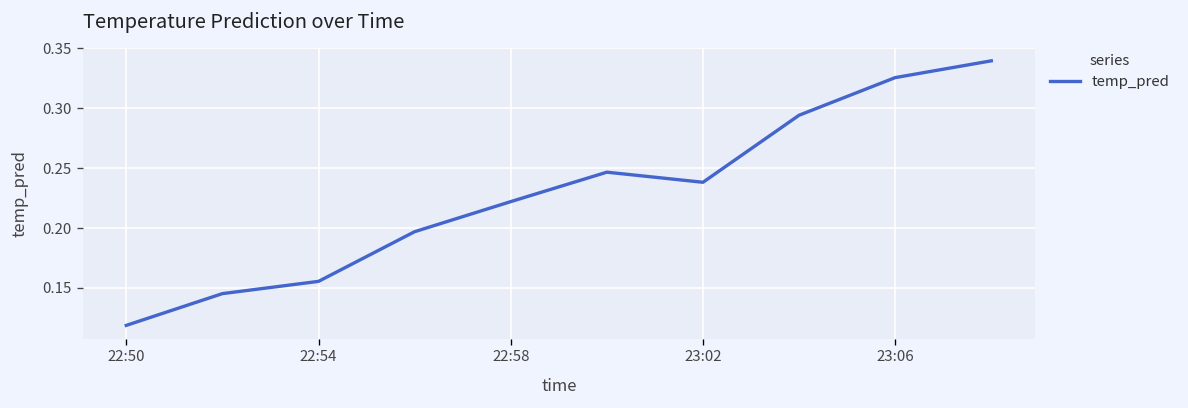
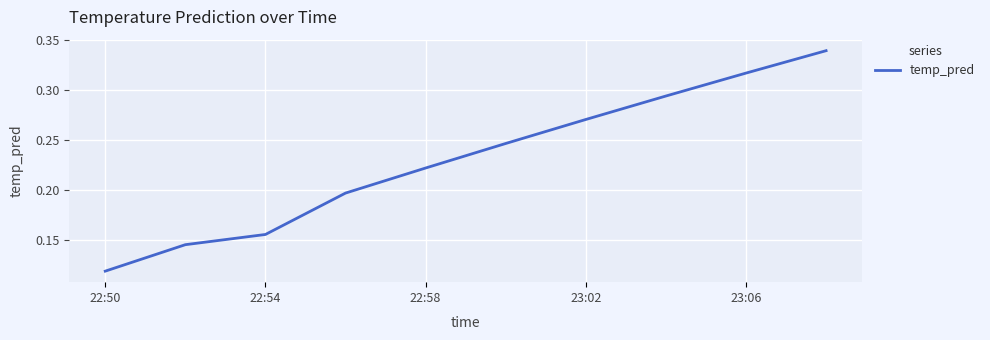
23:02: 0.24 -> 0.27
23:06: 0.33 -> 0.32
